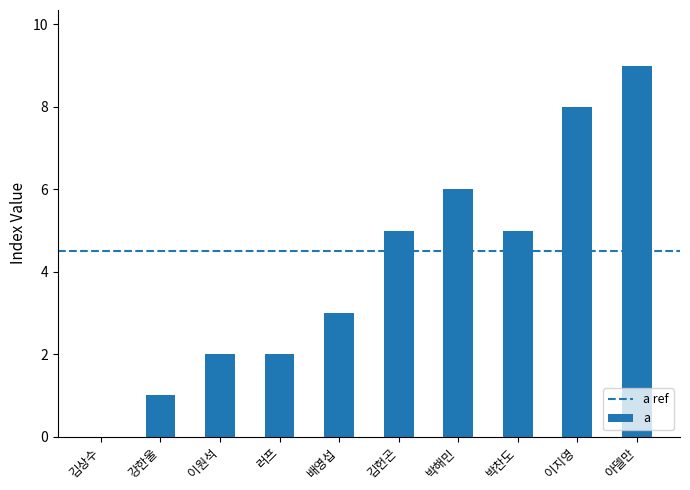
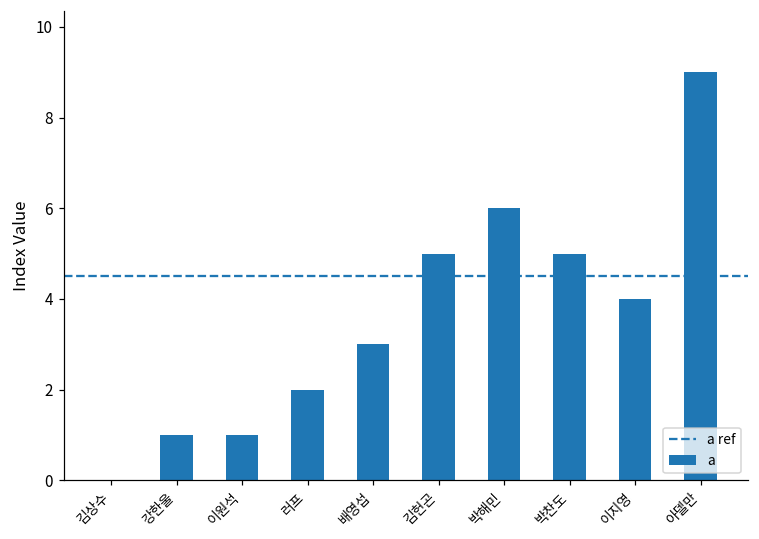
이원석: 2 -> 1
이지영: 8 -> 4
